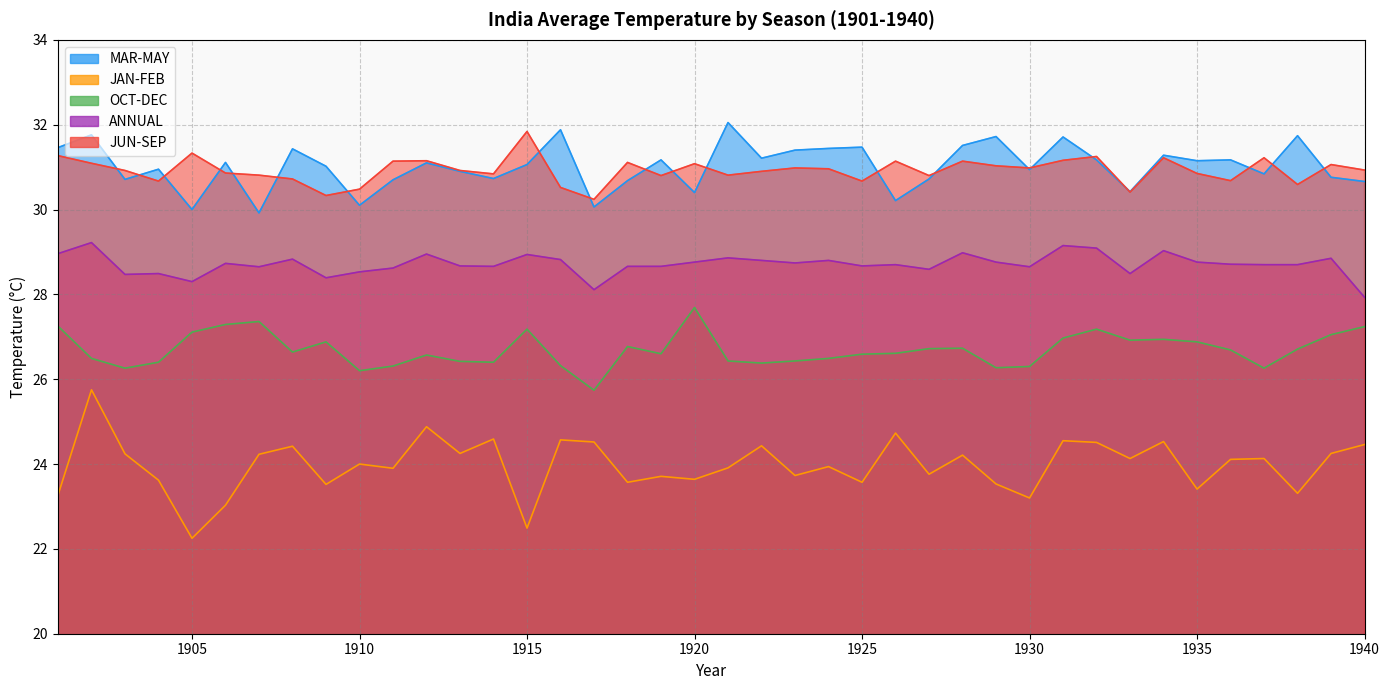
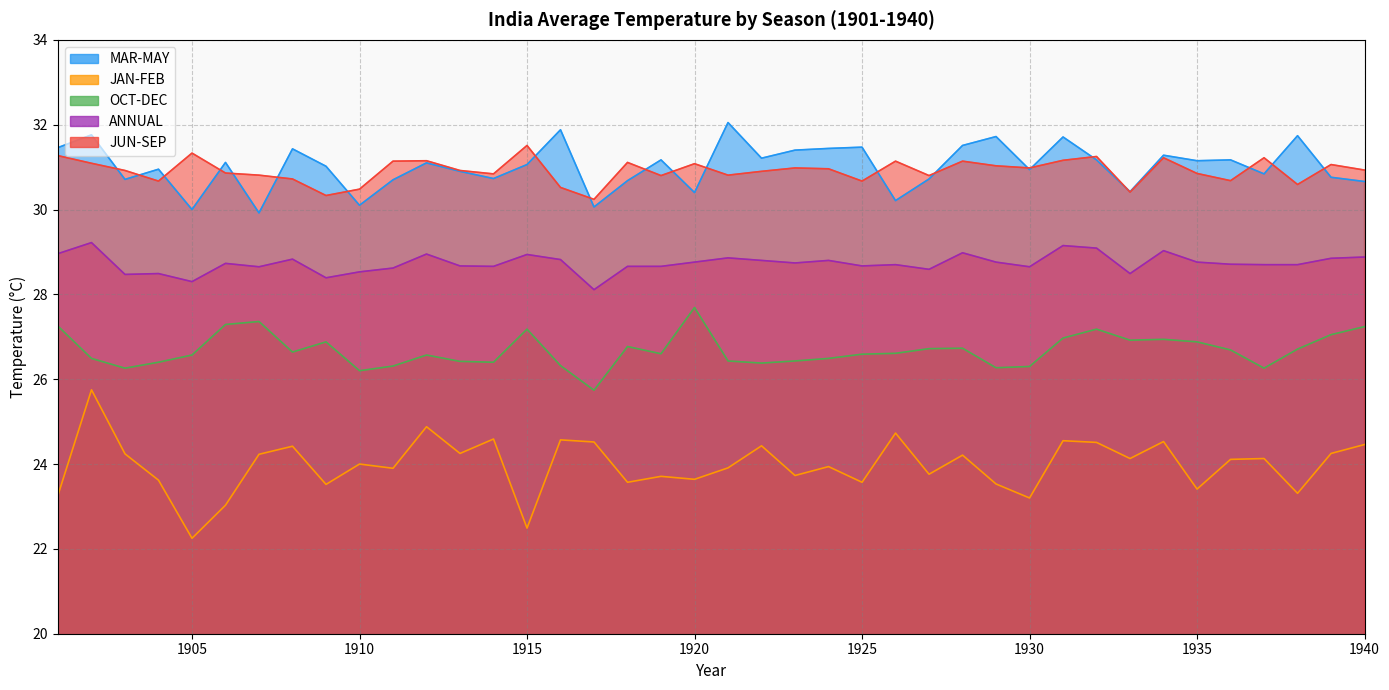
OCT-DEC, 1905: 27.1 -> 26.6
JUN-SEP, 1915: 31.8 -> 31.5
ANNUAL, 1940: 27.9 -> 28.9
